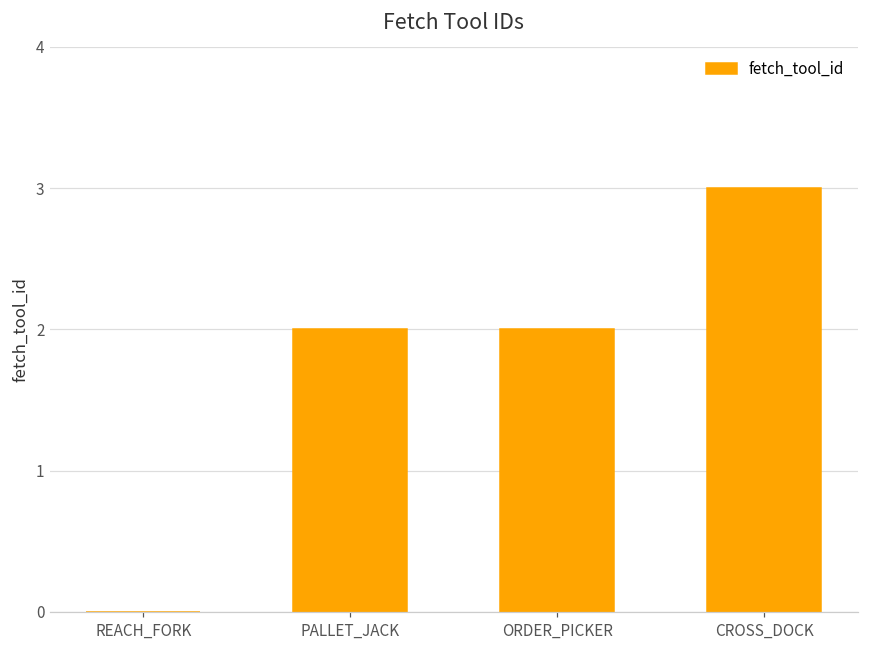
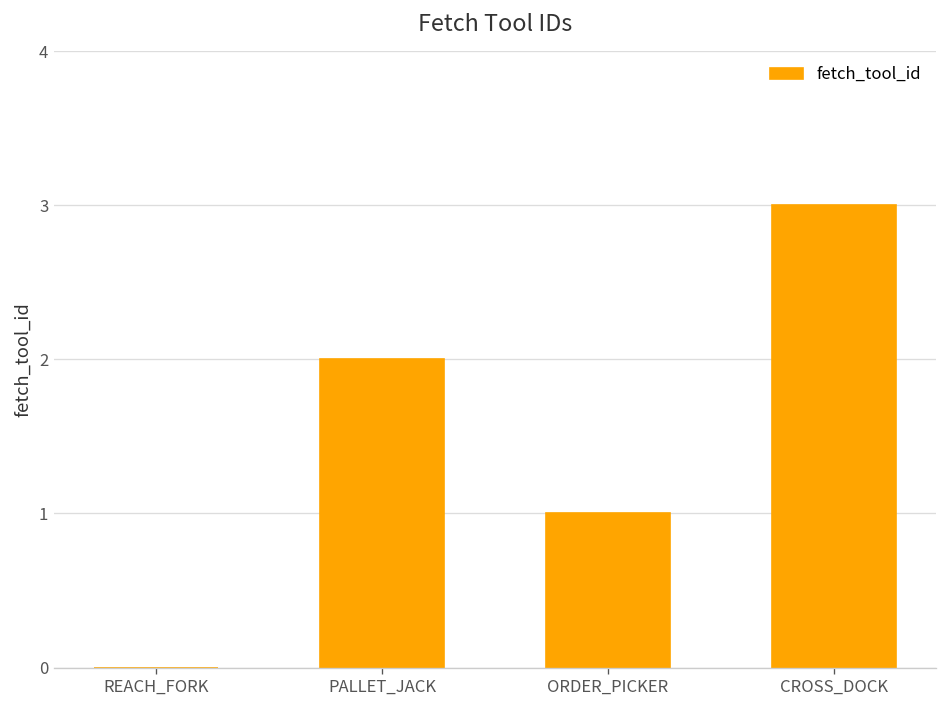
ORDER_PICKER: 2 -> 1
